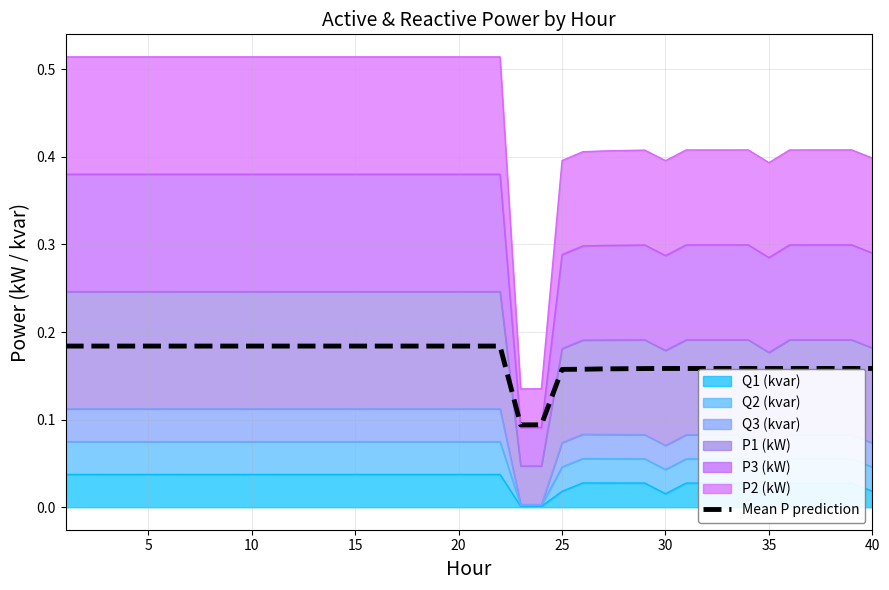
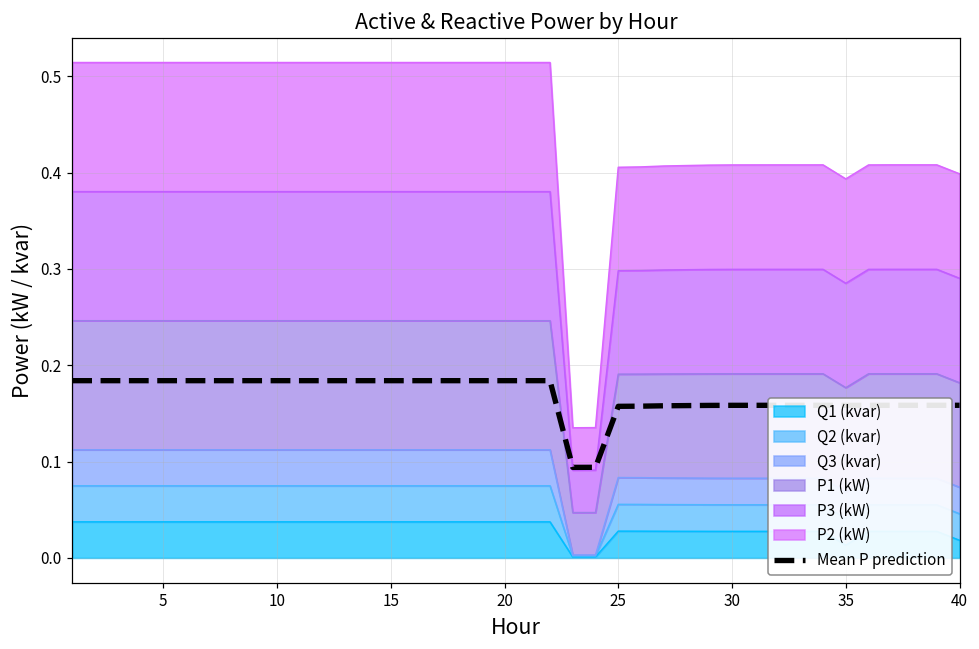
Q1 (kvar), 25: 0.02 -> 0.03
Q1 (kvar), 30: 0.02 -> 0.03
